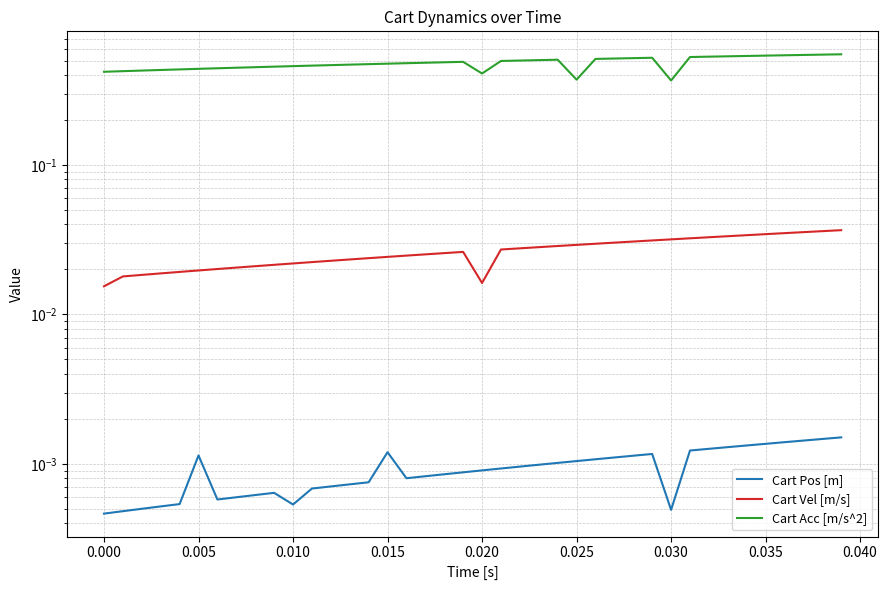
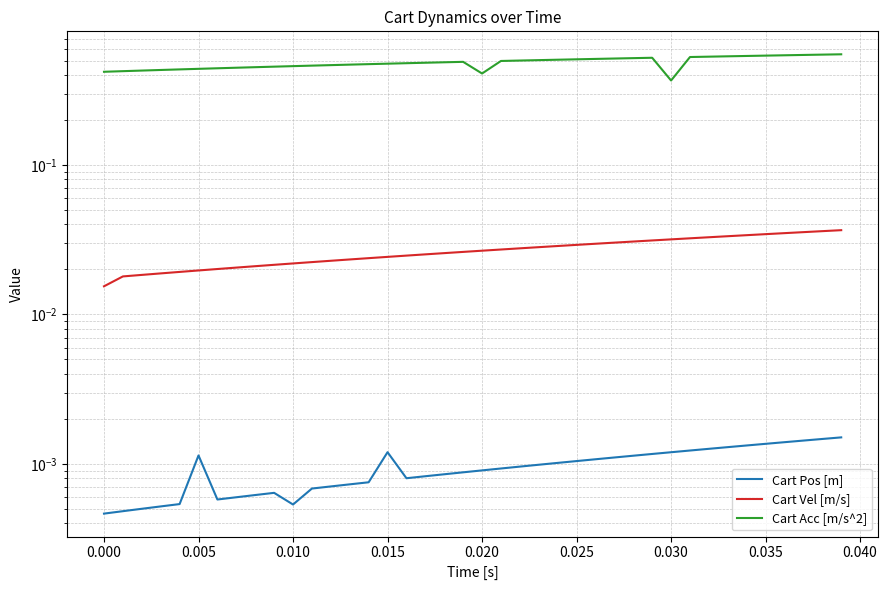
Cart Vel [m/s], 0.020: 0.016 -> 0.027
Cart Acc [m/s^2], 0.025: 0.37 -> 0.51
Cart Pos [m], 0.030: 0.00049 -> 0.0012
